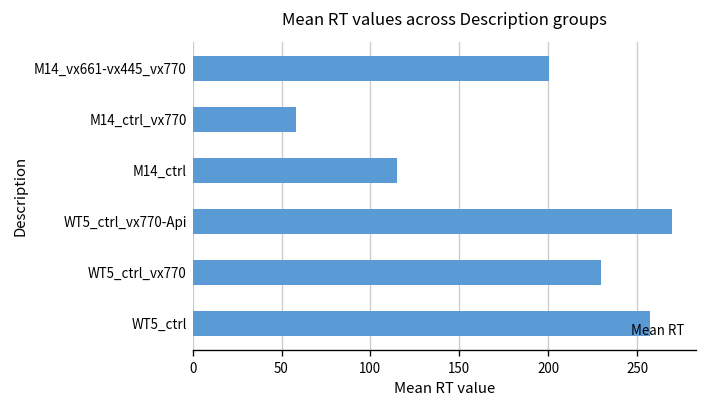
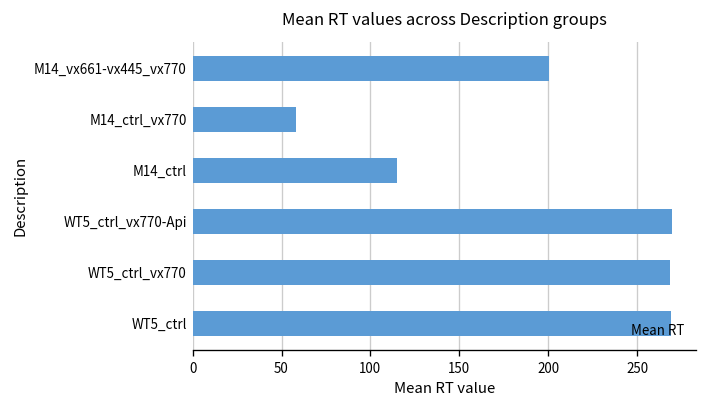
WT5_ctrl_vx770: 230 -> 269
WT5_ctrl: 257 -> 269
